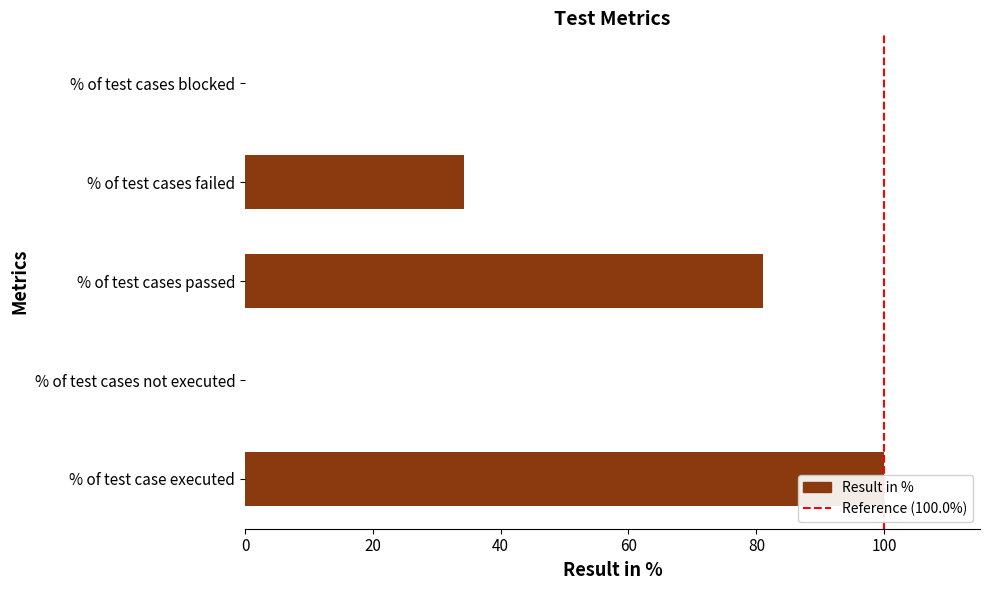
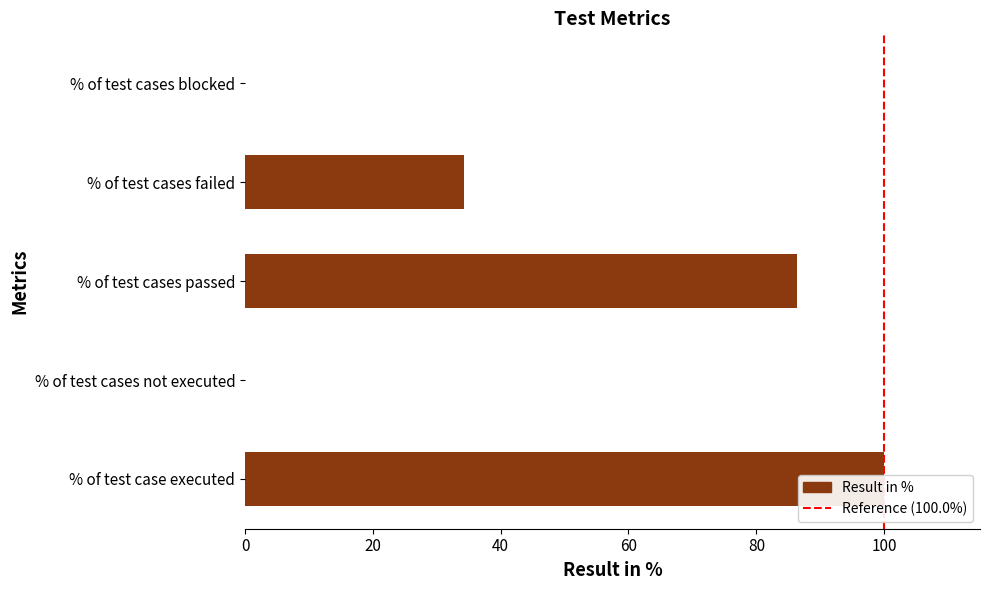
% of test cases passed: 81 -> 86
